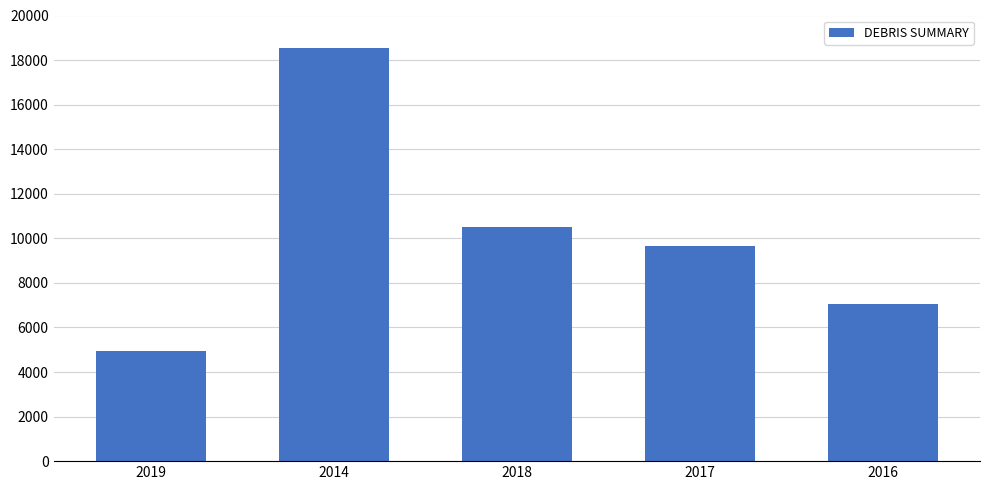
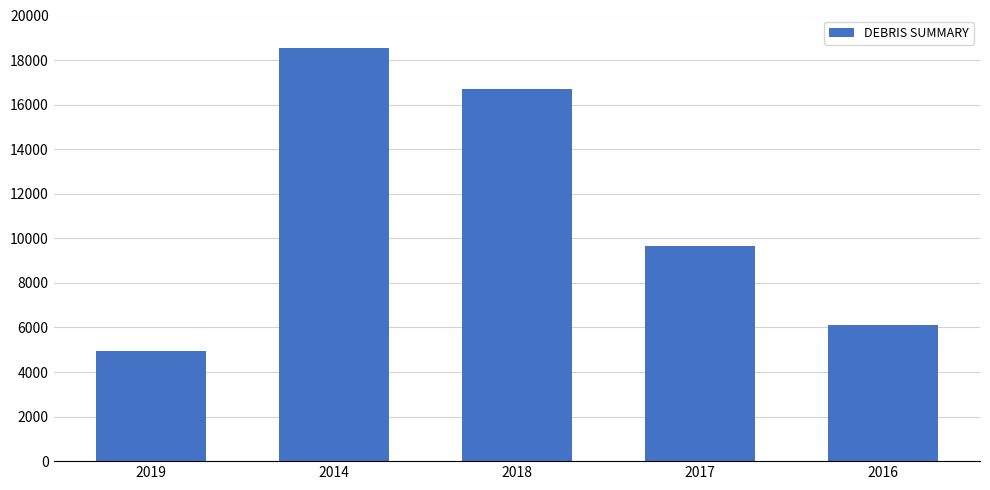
2018: 10500 -> 16700
2016: 7000 -> 6100
